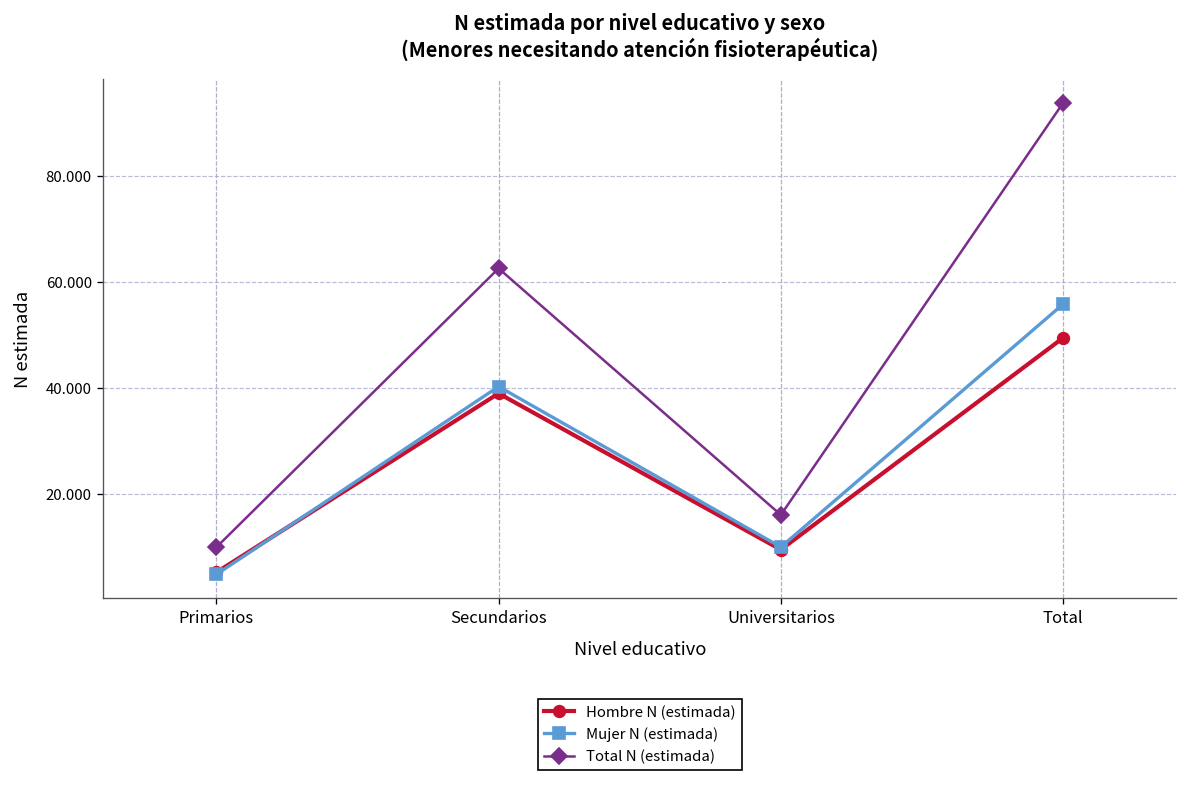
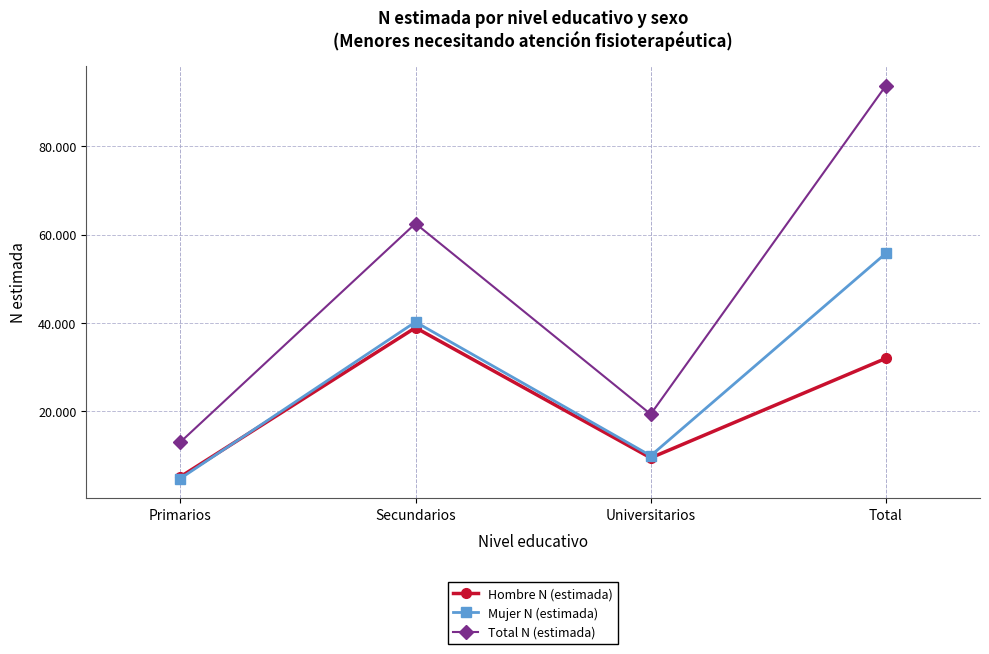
Total N (estimada), Primarios: 10 -> 13
Total N (estimada), Universitarios: 16 -> 19
Hombre N (estimada), Total: 49 -> 32
